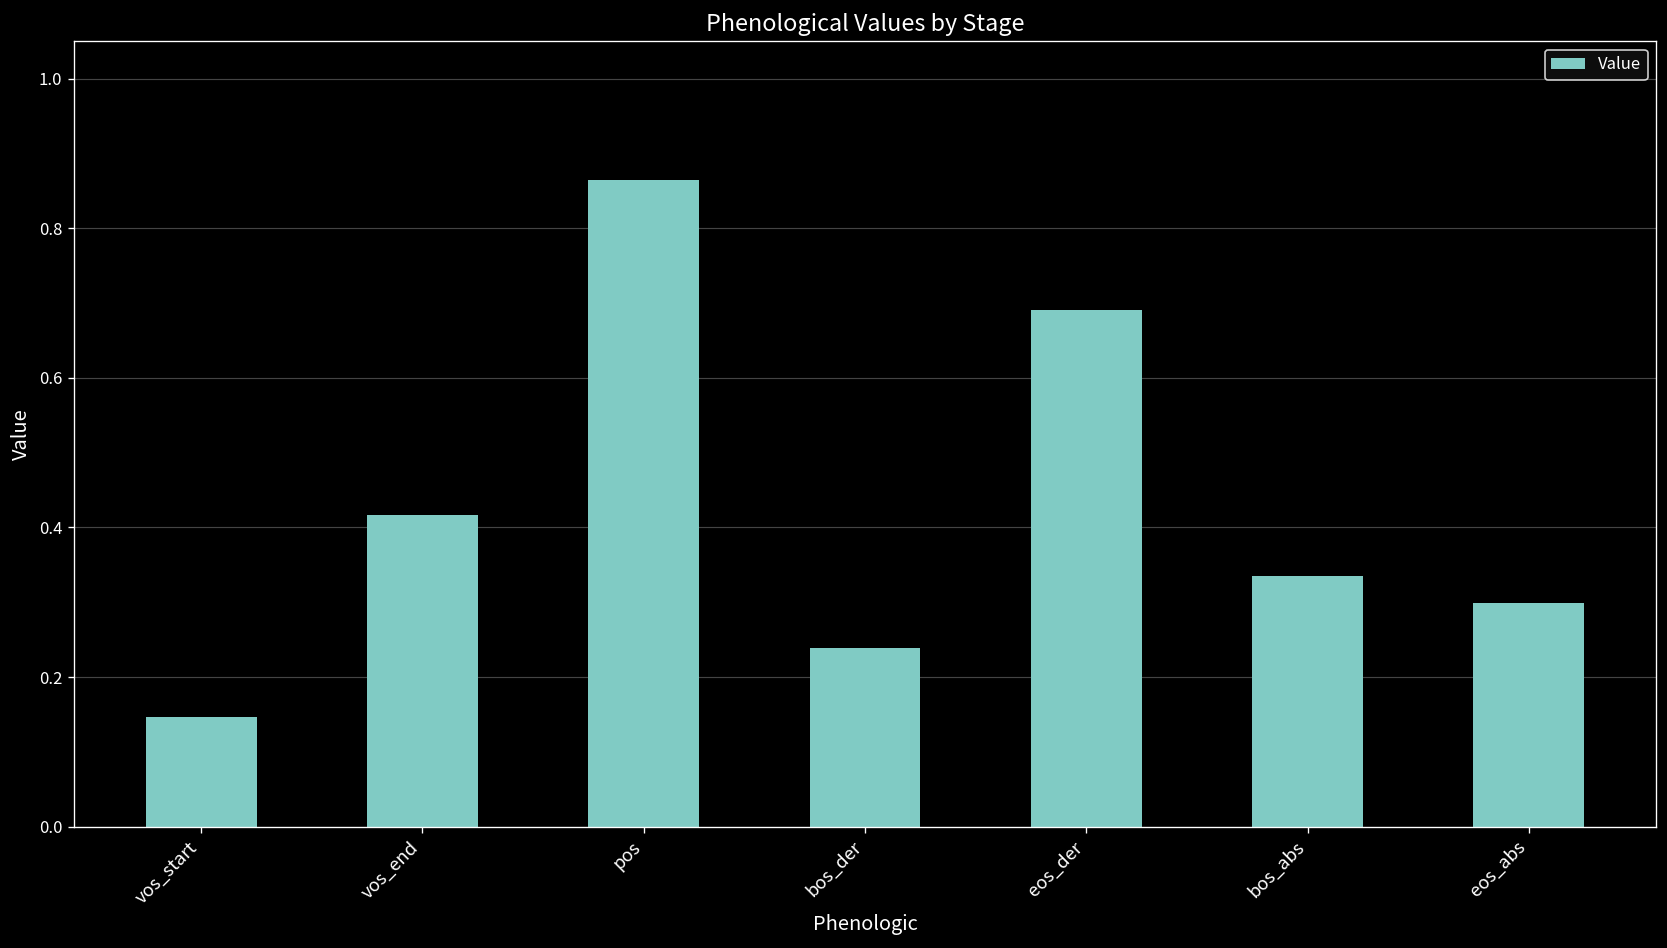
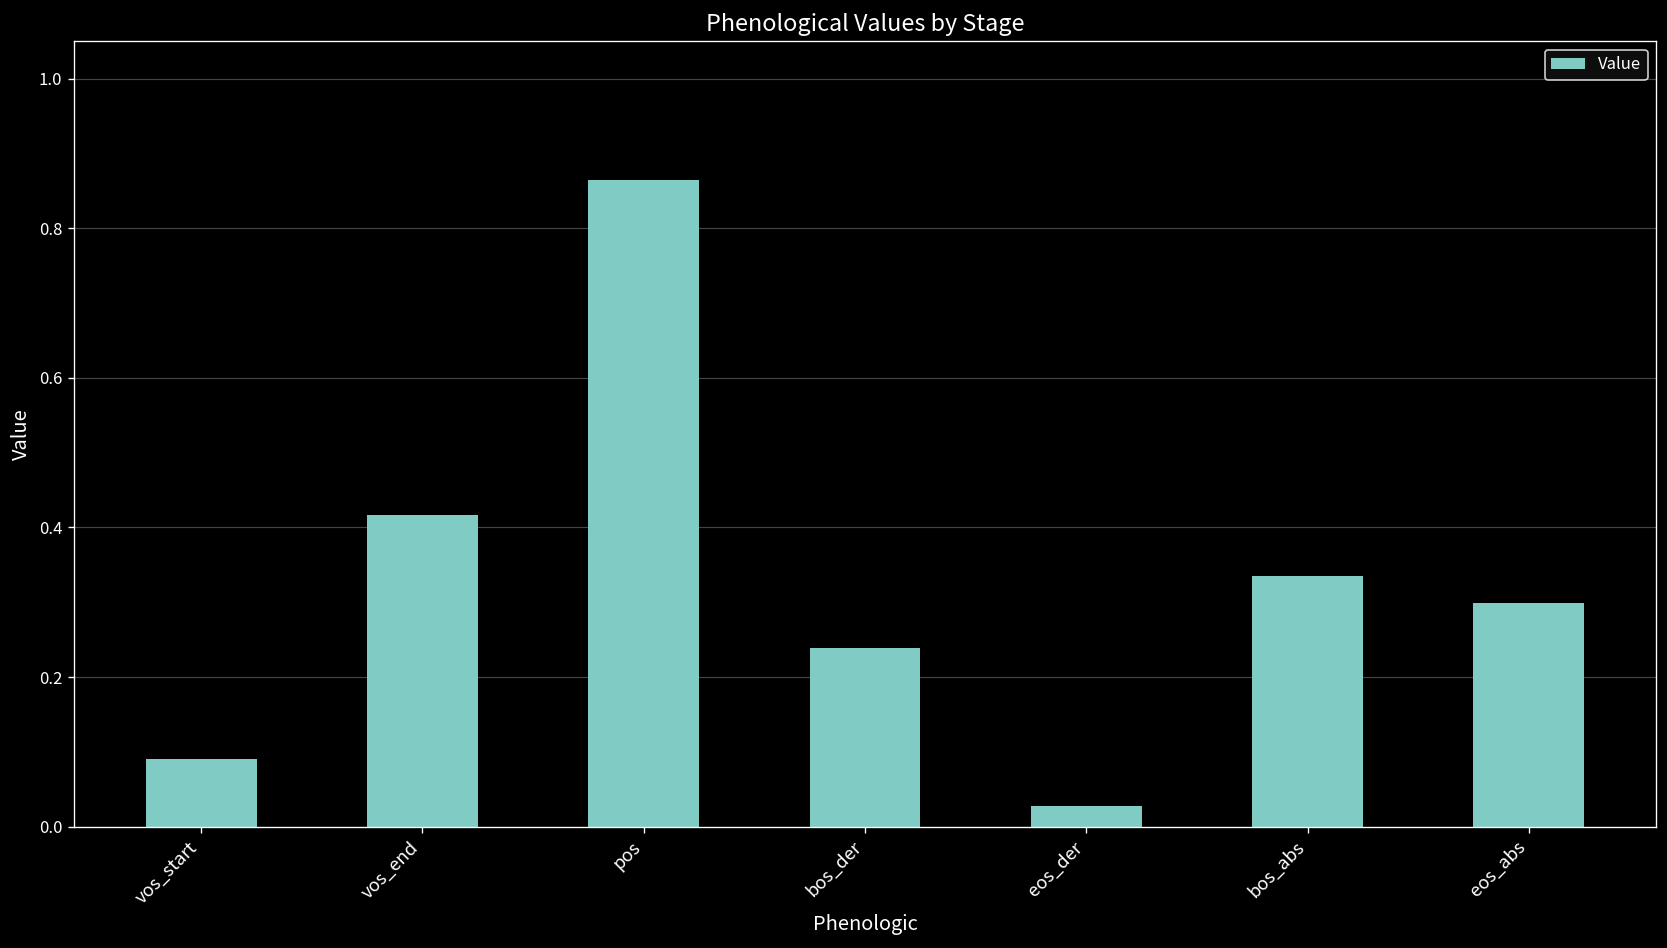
vos_start: 0.15 -> 0.09
eos_der: 0.69 -> 0.03
